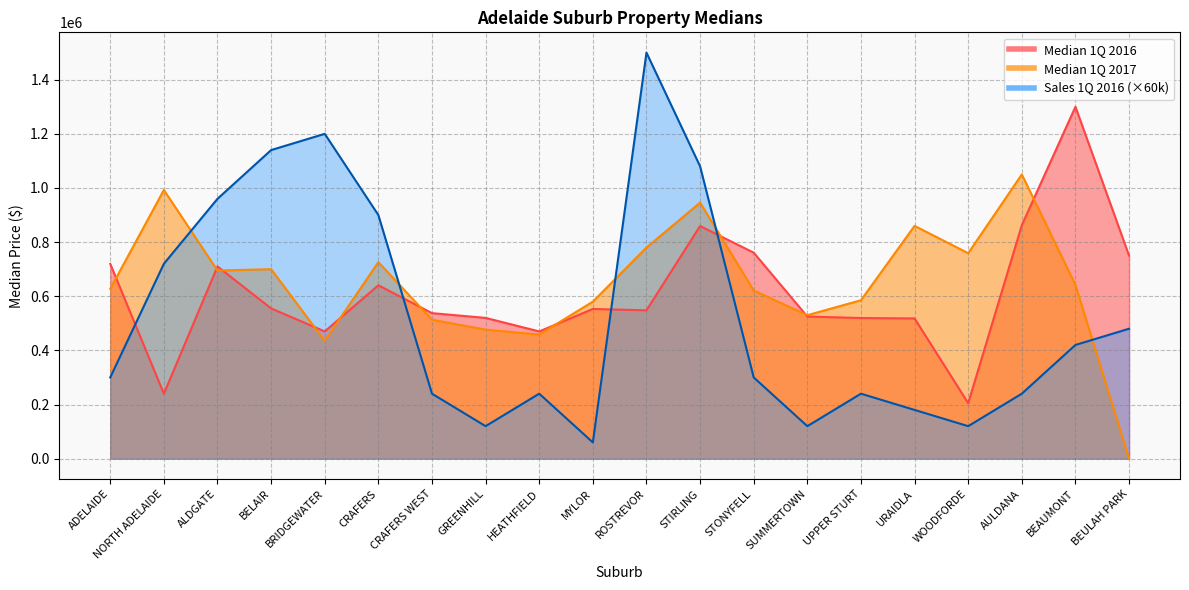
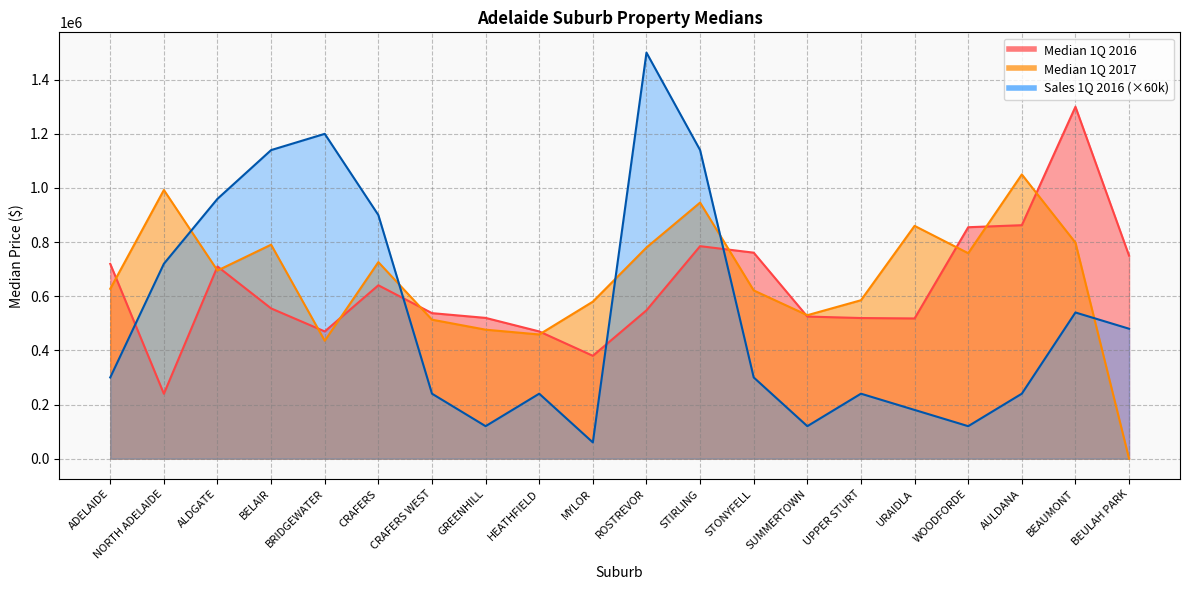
Median 1Q 2017, BELAIR: 700000 -> 790000
Median 1Q 2016, MYLOR: 550000 -> 380000
Median 1Q 2016, STIRLING: 860000 -> 790000
Sales 1Q 2016 (×60k), STIRLING: 1080000 -> 1140000
Median 1Q 2016, WOODFORDE: 200000 -> 860000
Median 1Q 2017, BEAUMONT: 640000 -> 800000
Sales 1Q 2016 (×60k), BEAUMONT: 420000 -> 540000
